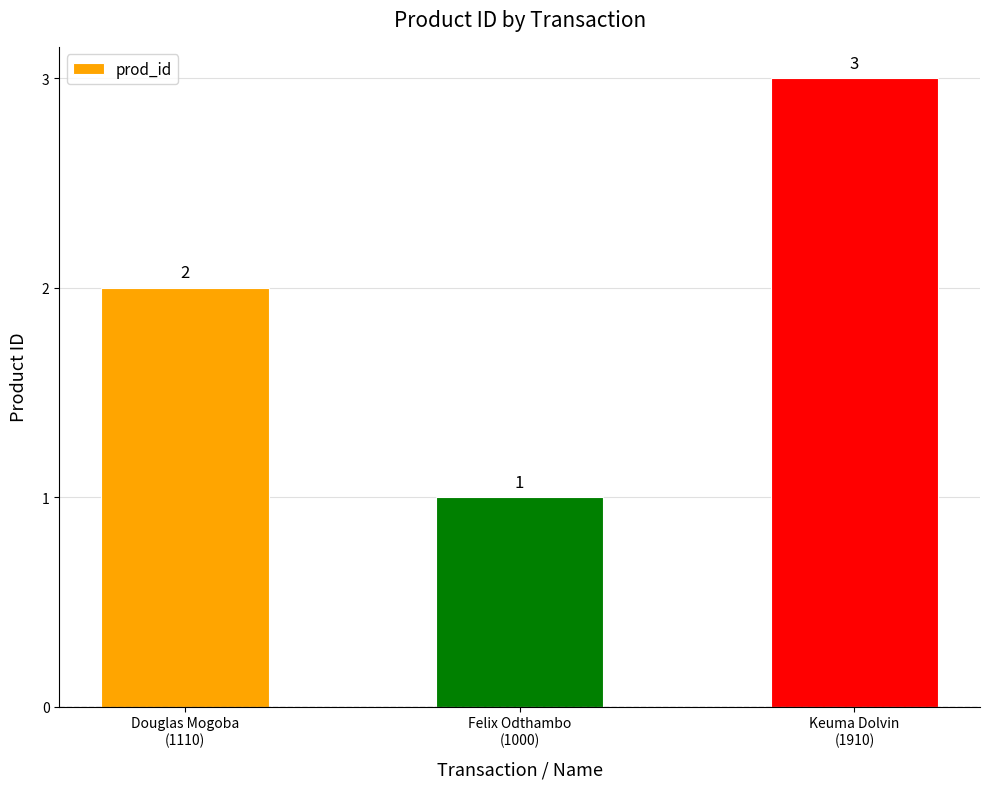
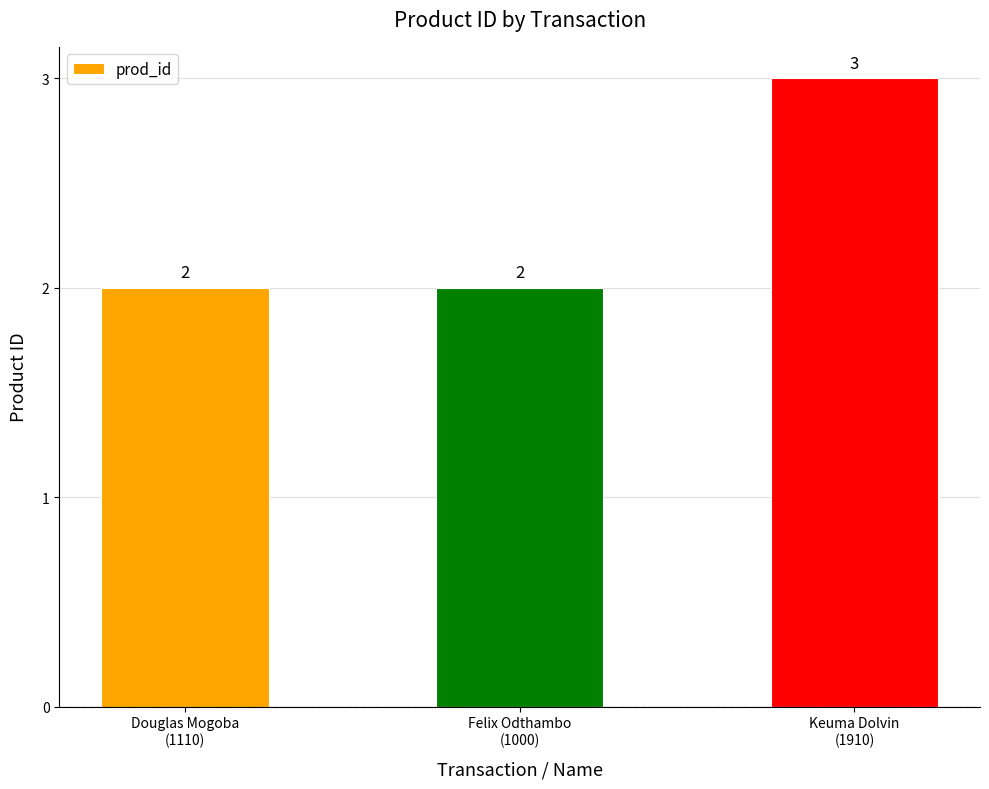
Felix Odthambo (1000): 1 -> 2
